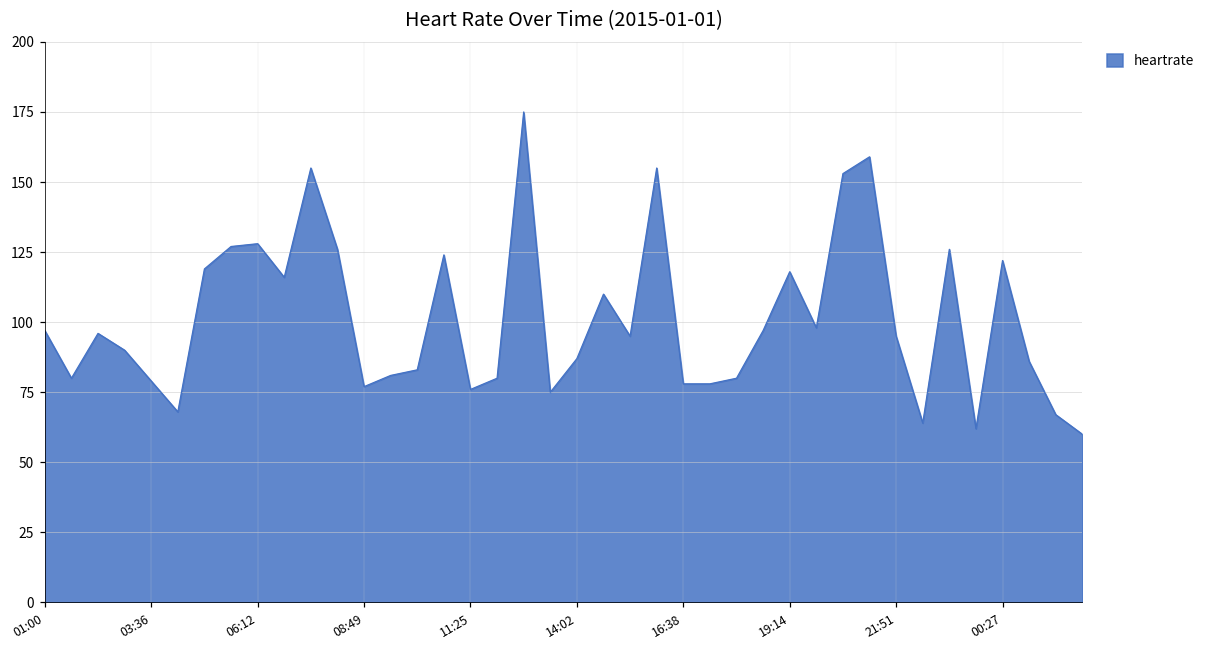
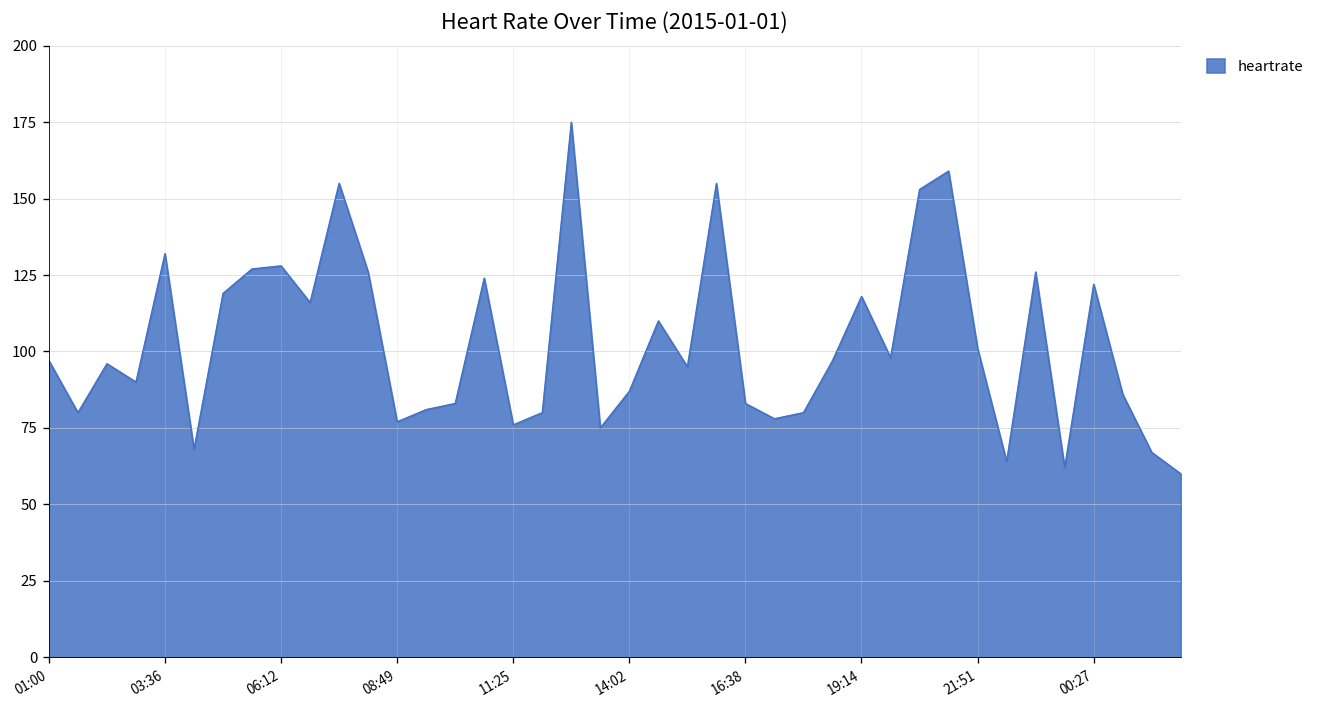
03:36: 79 -> 132
16:38: 78 -> 83
21:51: 95 -> 101
